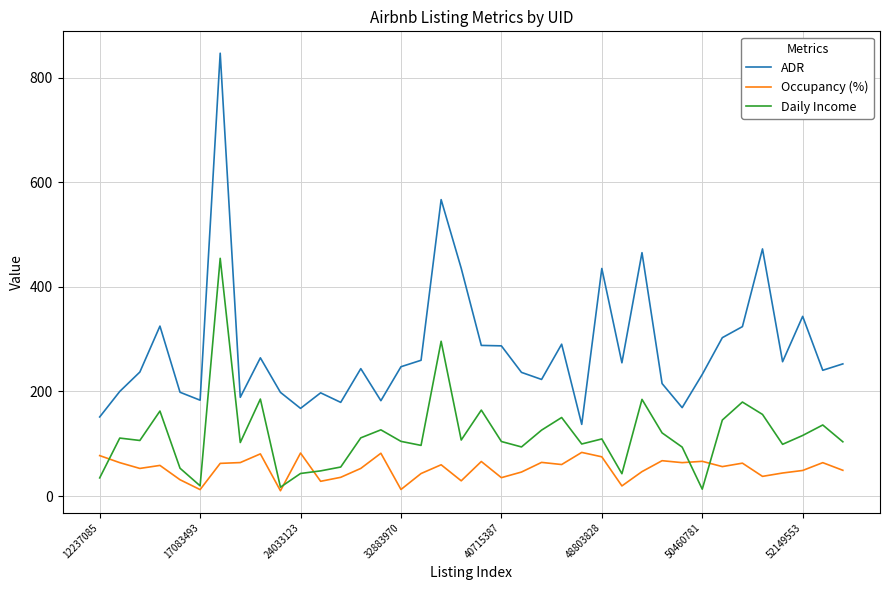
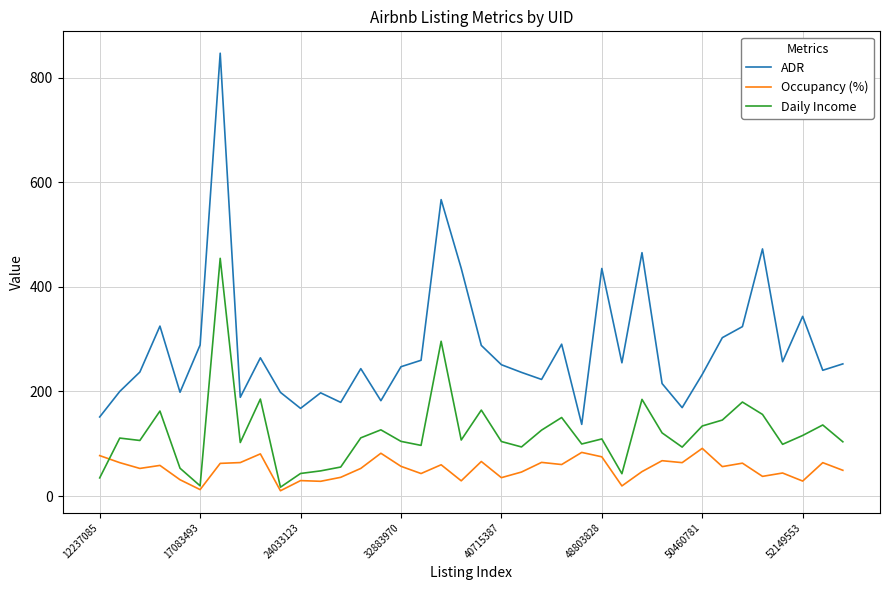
ADR, 17083493: 180 -> 290
Occupancy (%), 24033123: 80 -> 30
Occupancy (%), 32883970: 10 -> 60
ADR, 40715387: 290 -> 250
Occupancy (%), 50460781: 70 -> 90
Daily Income, 50460781: 10 -> 130
Occupancy (%), 52149553: 50 -> 30
